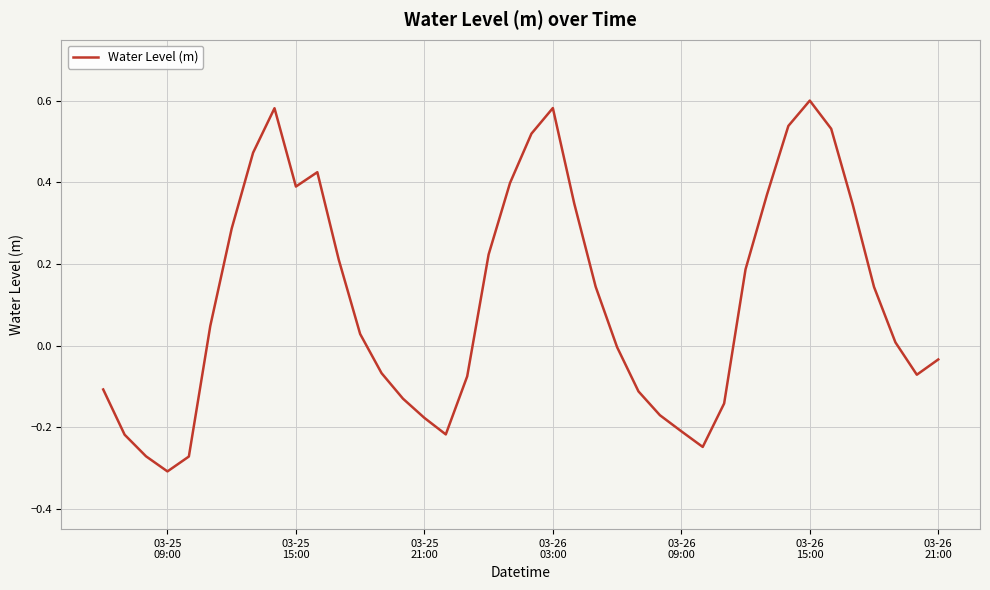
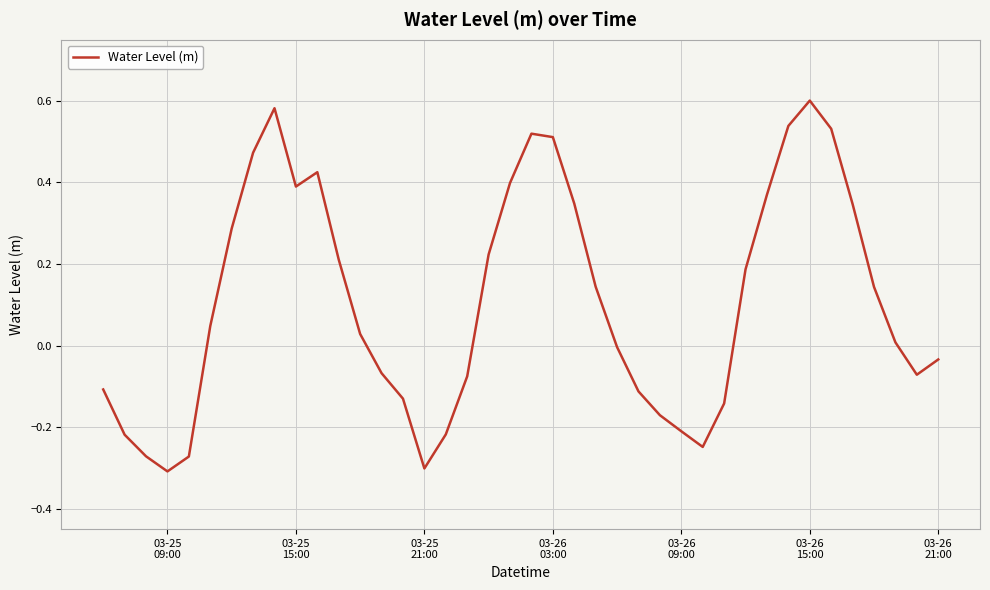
03-25 21:00: -0.18 -> -0.30
03-26 03:00: 0.58 -> 0.51
